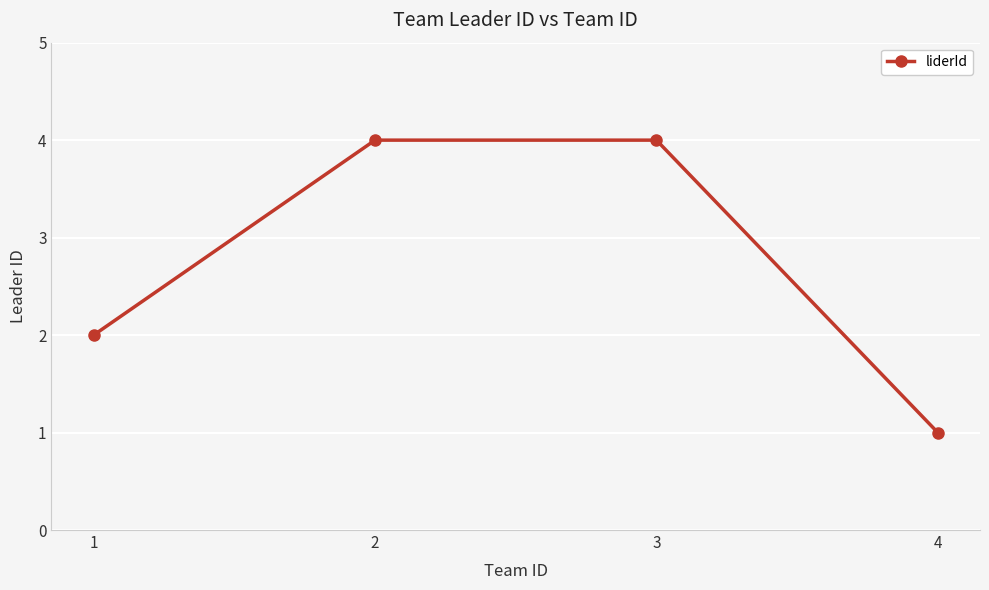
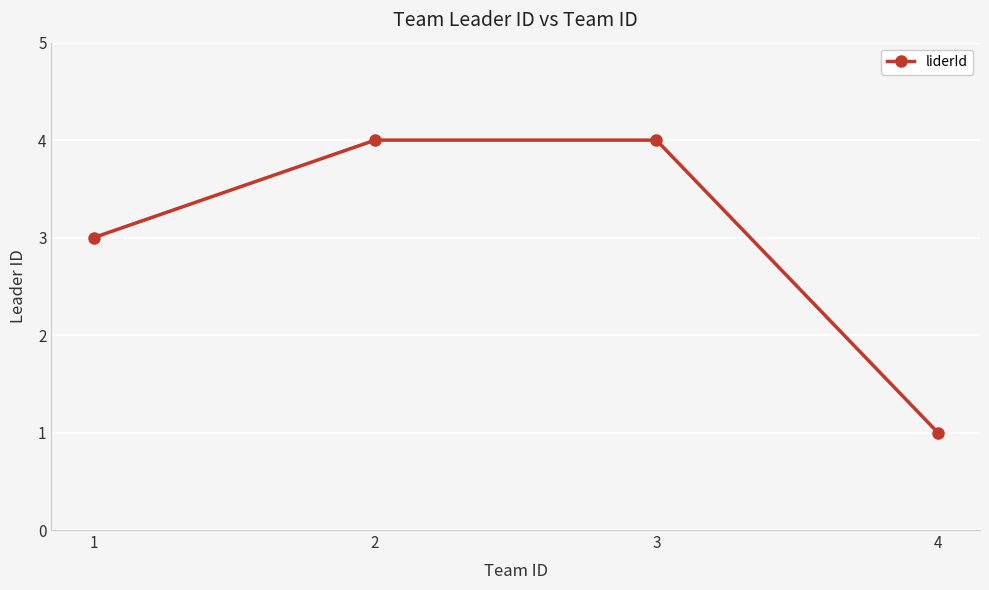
1: 2 -> 3
